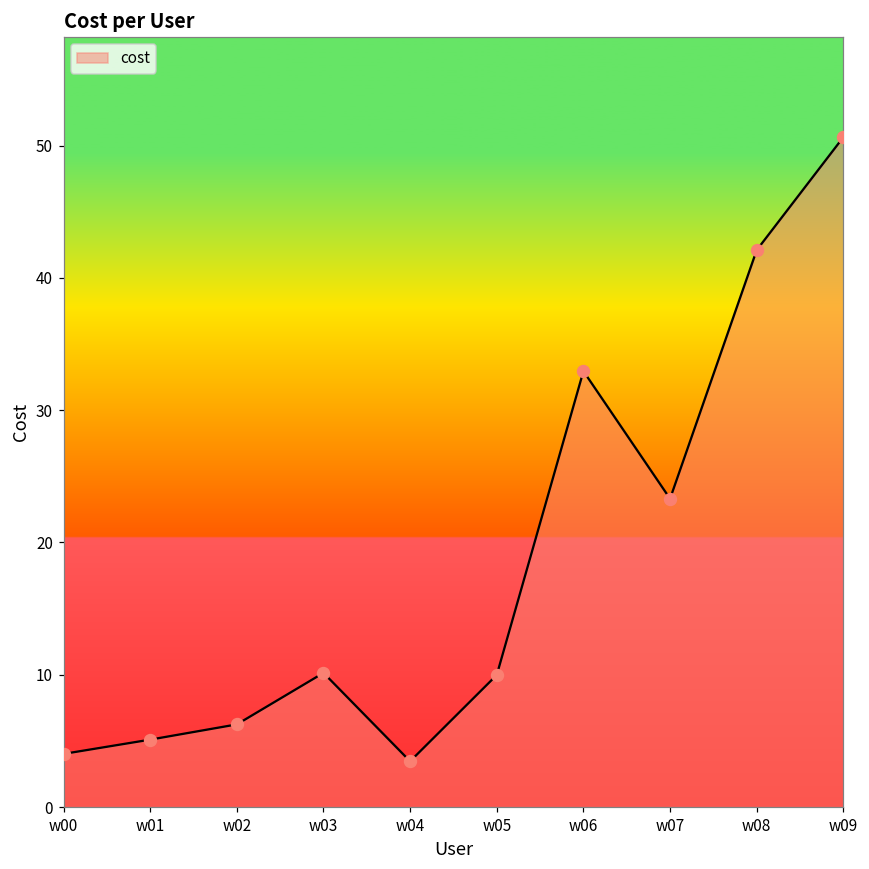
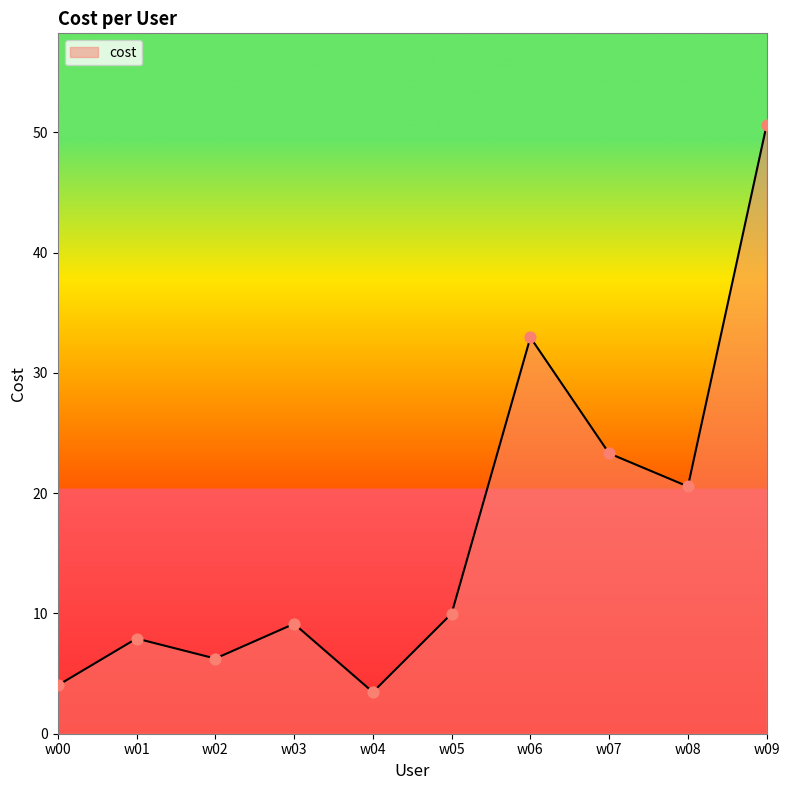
w01: 5.1 -> 7.9
w03: 10.1 -> 9.1
w08: 42.1 -> 20.6
